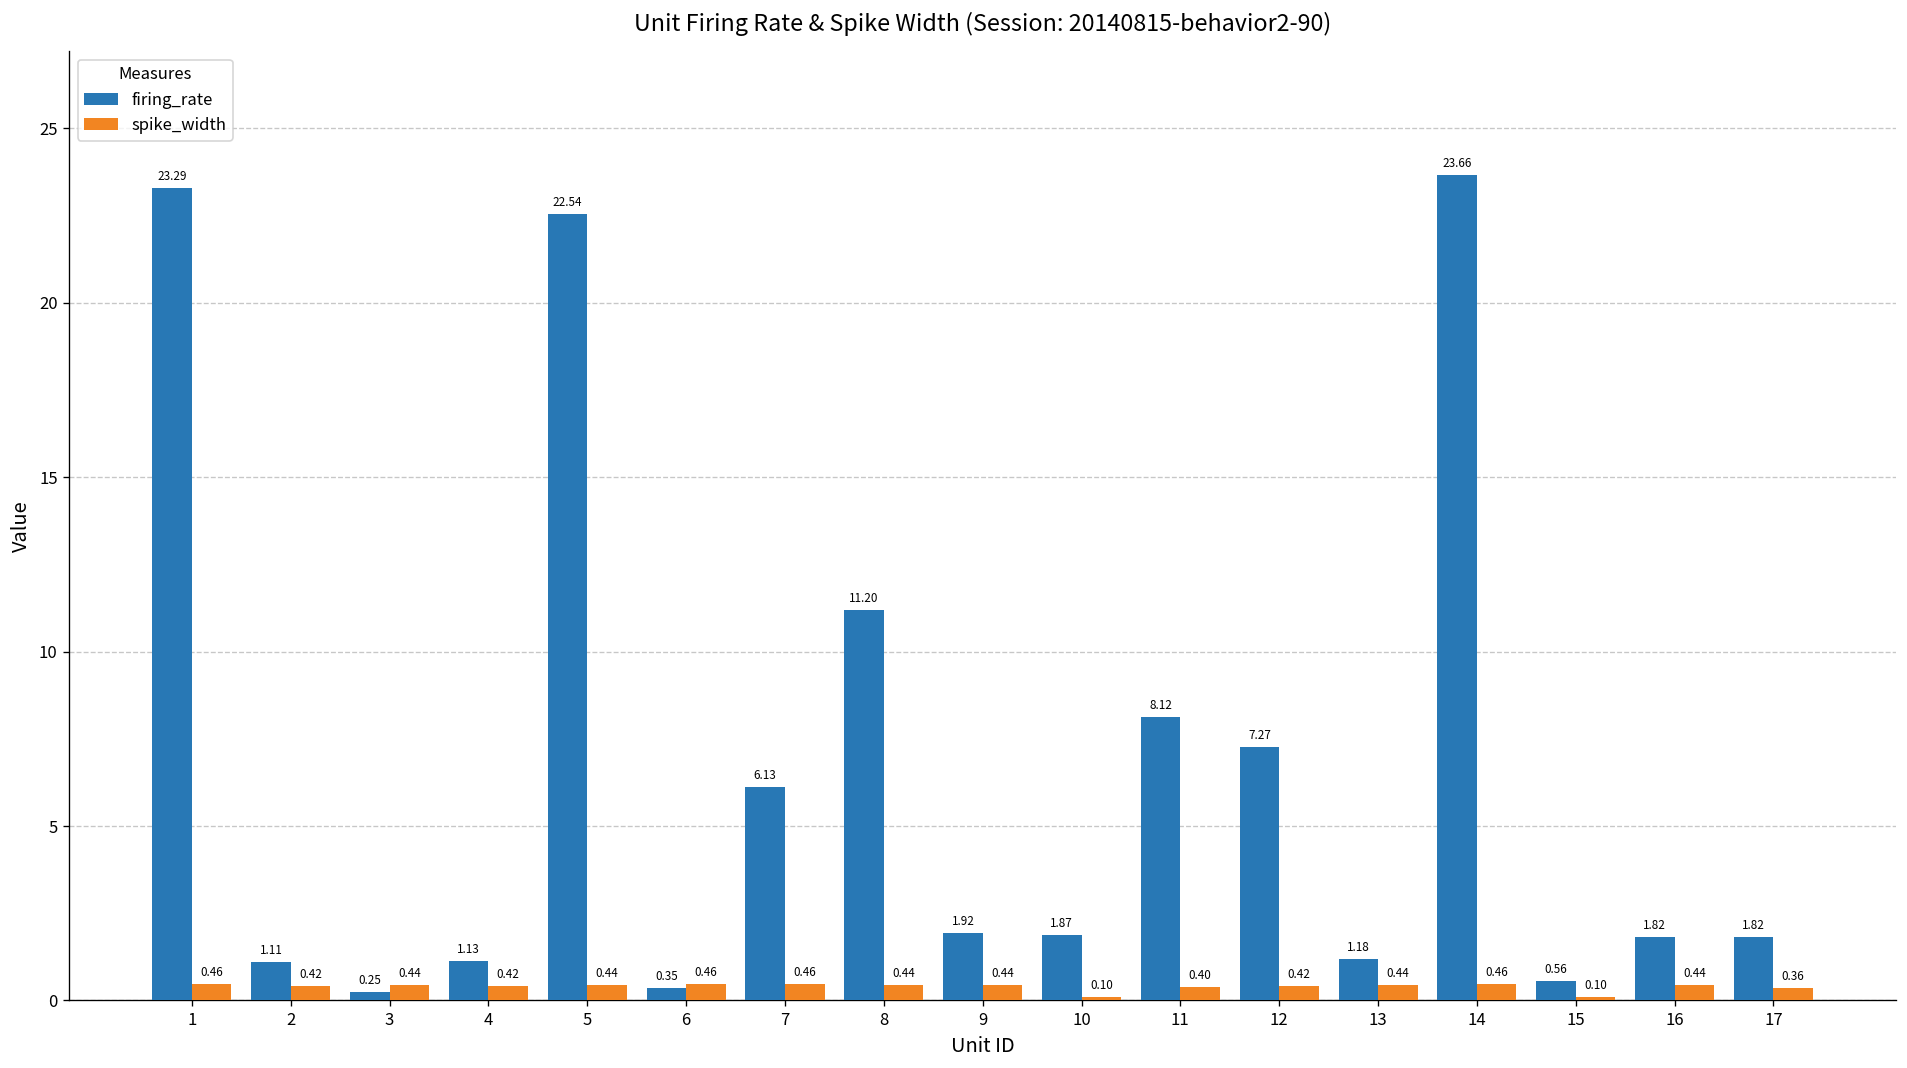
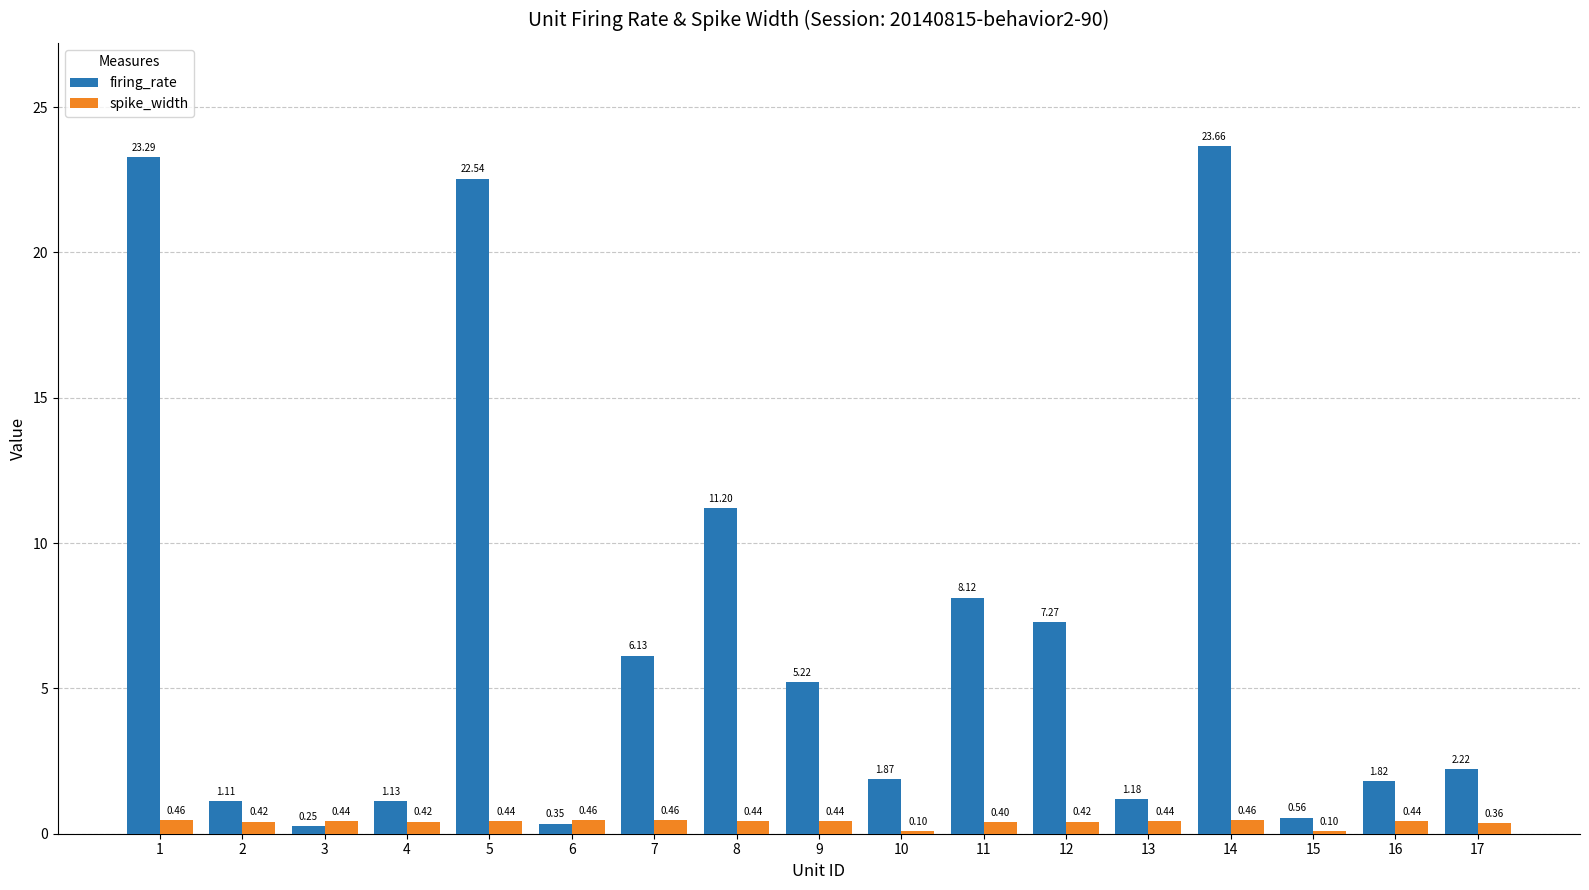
firing_rate, 9: 1.92 -> 5.22
firing_rate, 17: 1.82 -> 2.22
